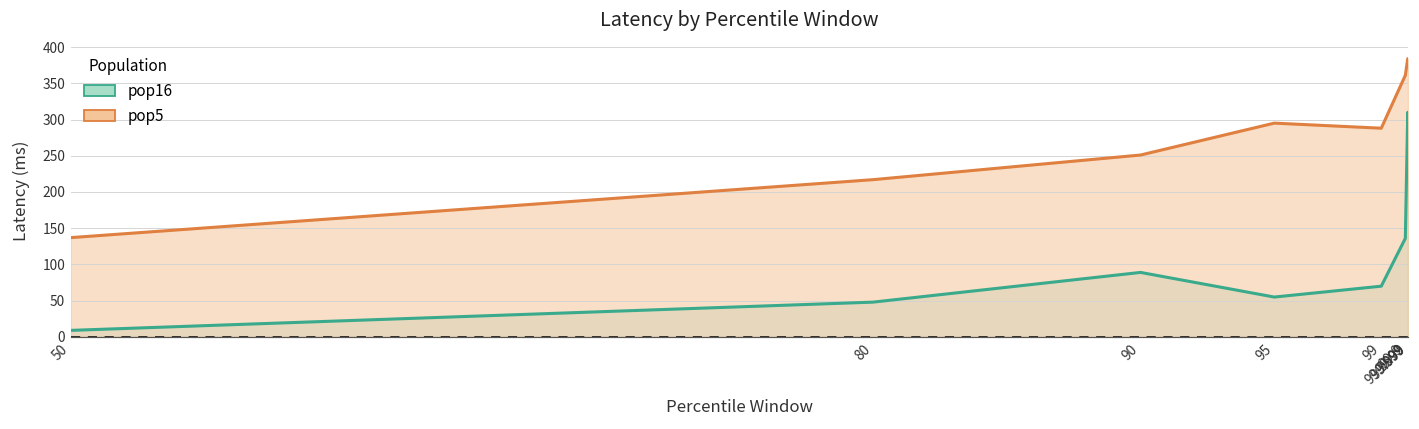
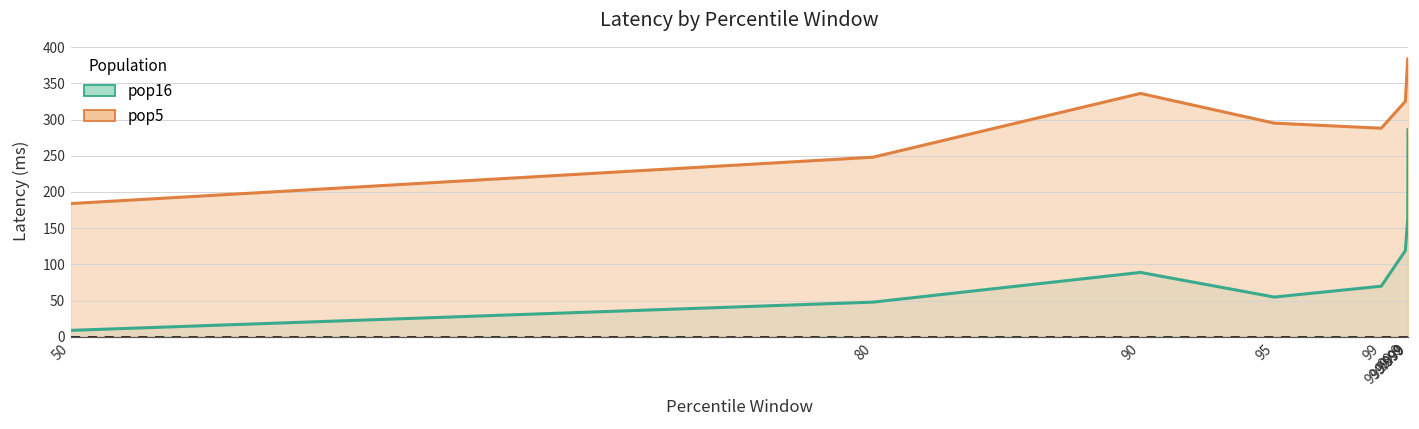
pop5, 50: 140 -> 180
pop5, 80: 220 -> 250
pop5, 90: 250 -> 340
pop16, 99.9: 140 -> 120
pop5, 99.9: 360 -> 330
pop16, 99.99: 310 -> 160
